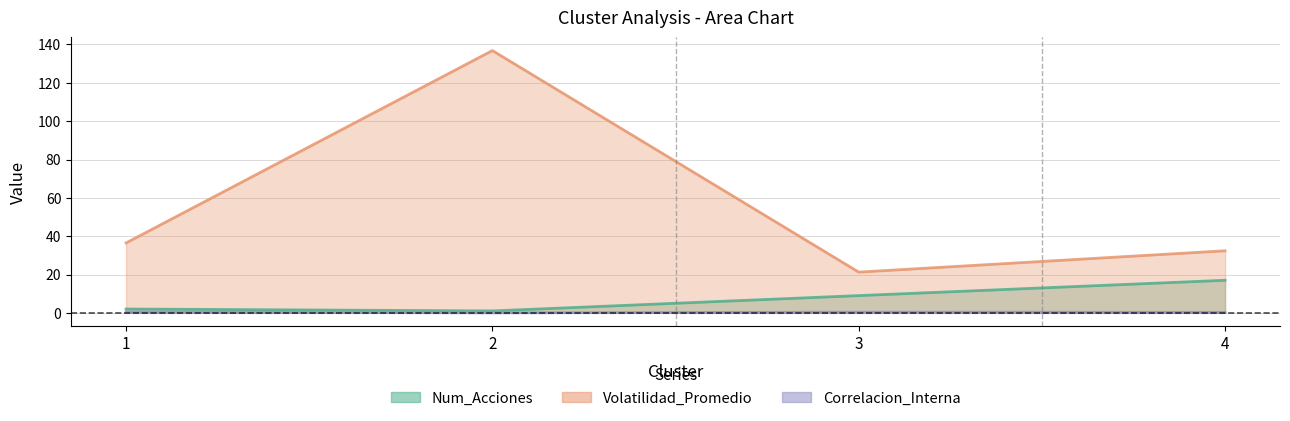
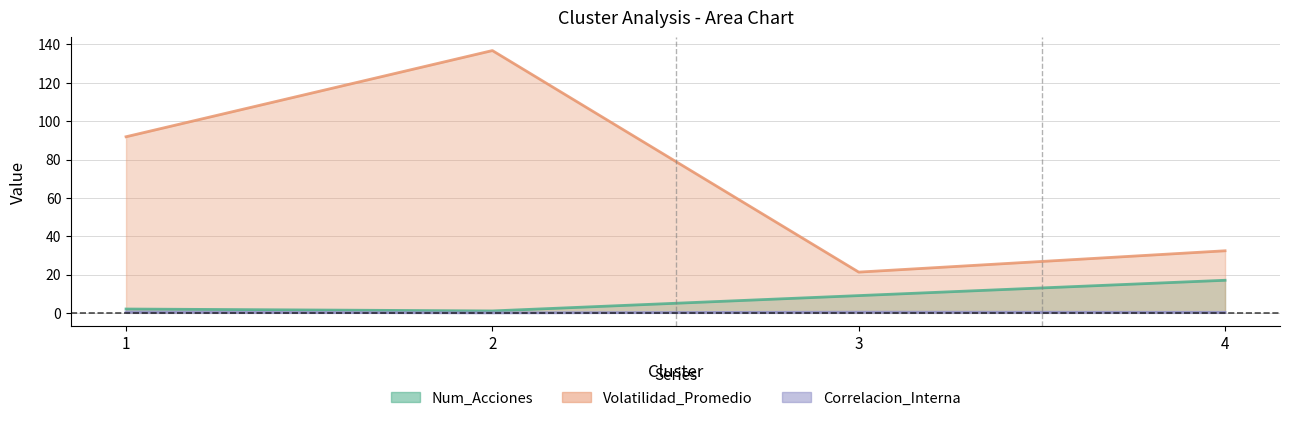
Volatilidad_Promedio, 1: 36 -> 92
